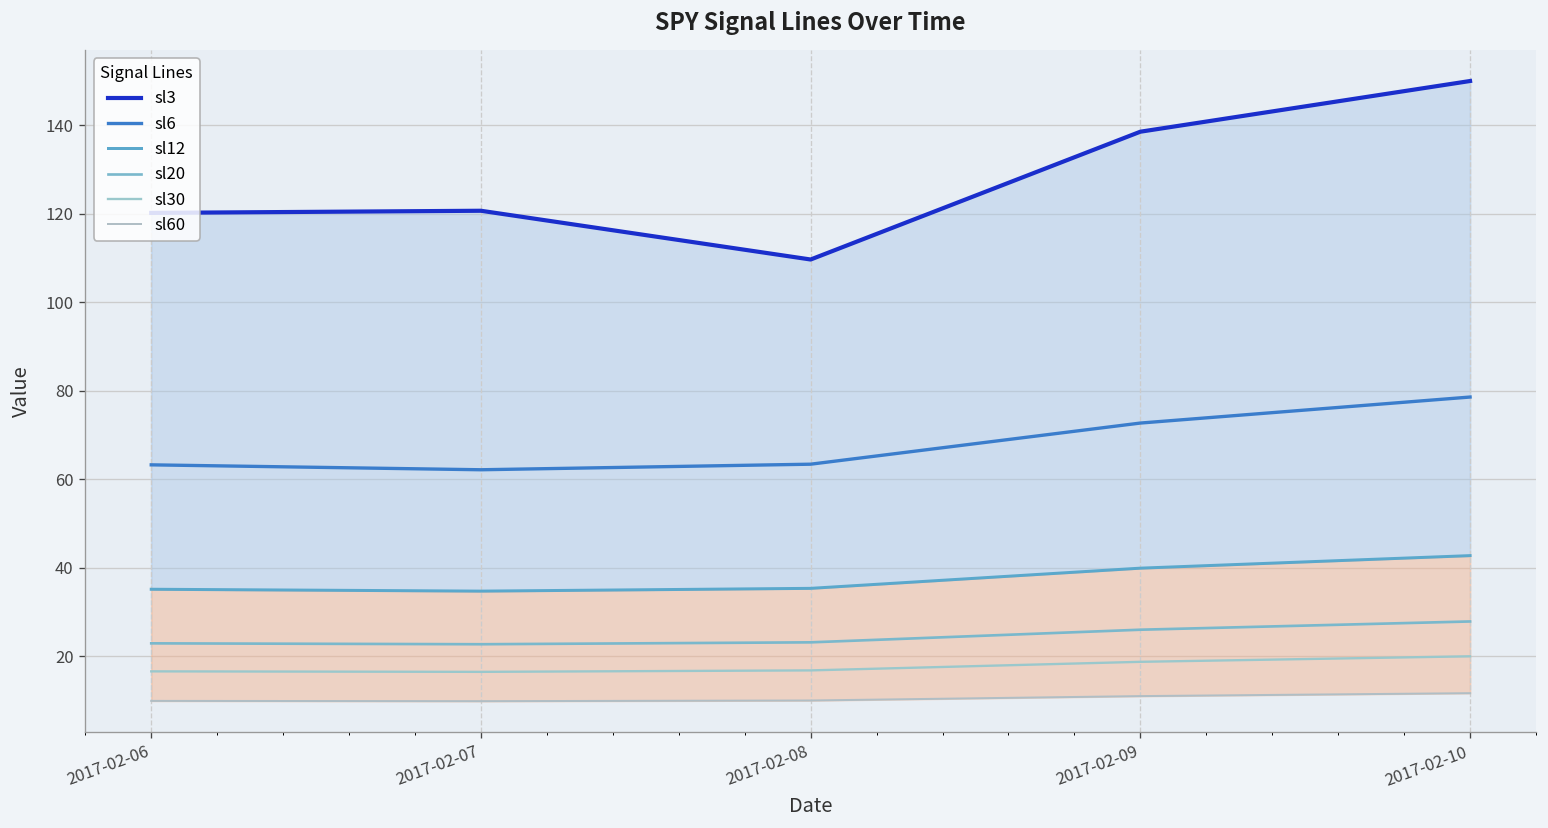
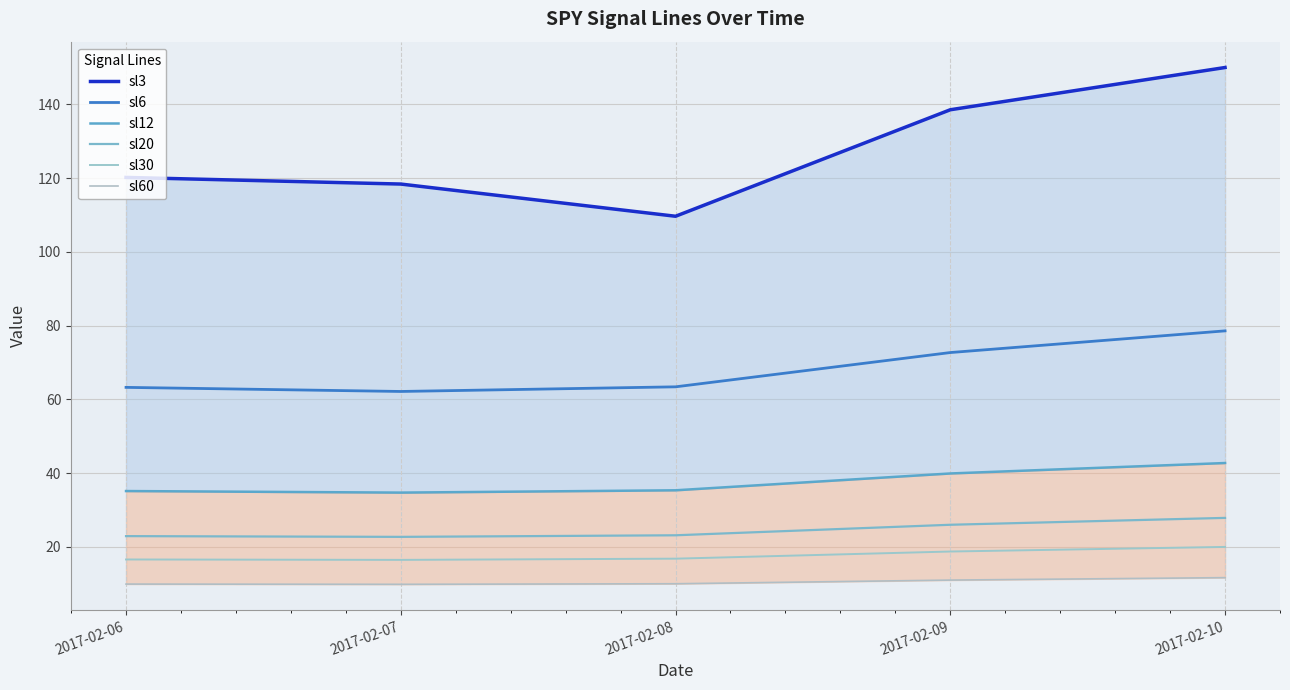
sl3, 2017-02-07: 121 -> 118
